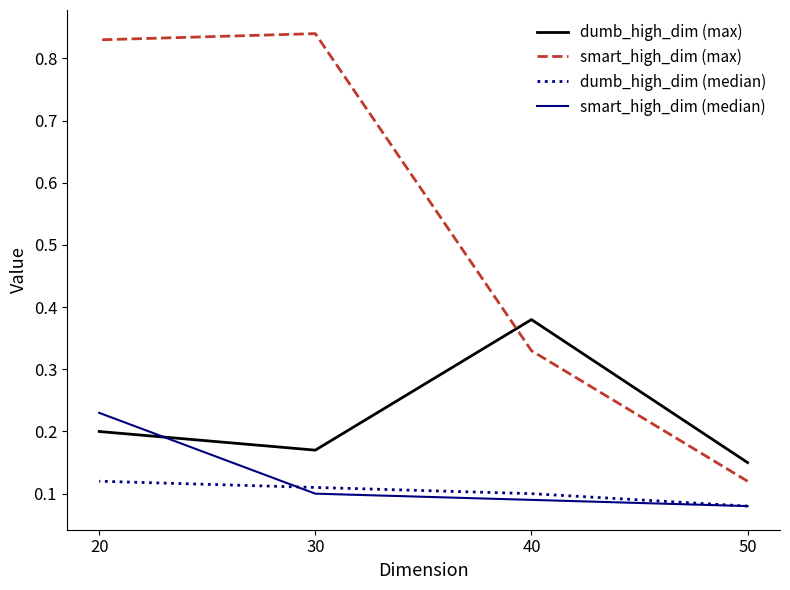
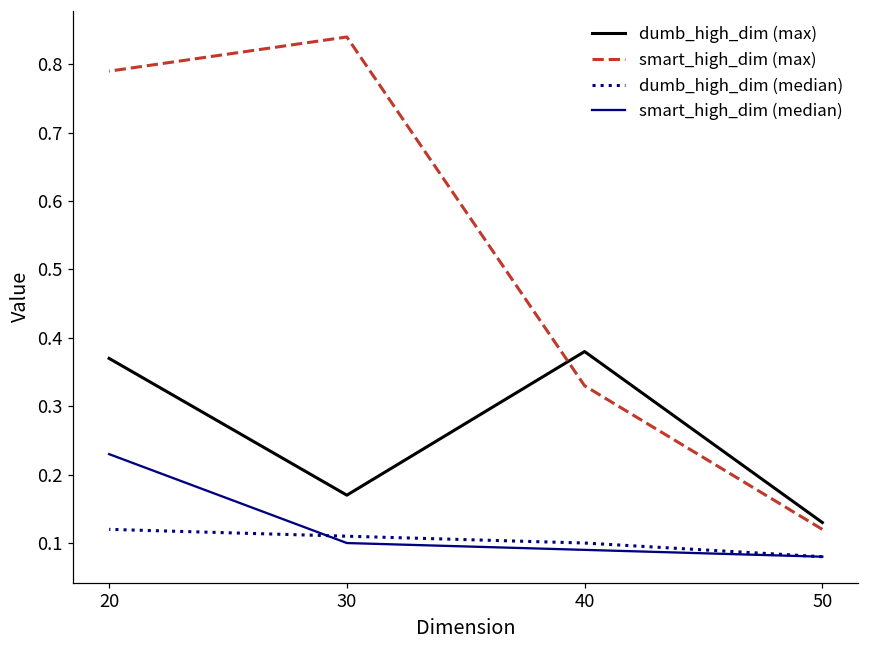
dumb_high_dim (max), 20: 0.20 -> 0.37
smart_high_dim (max), 20: 0.83 -> 0.79
dumb_high_dim (max), 50: 0.15 -> 0.13
